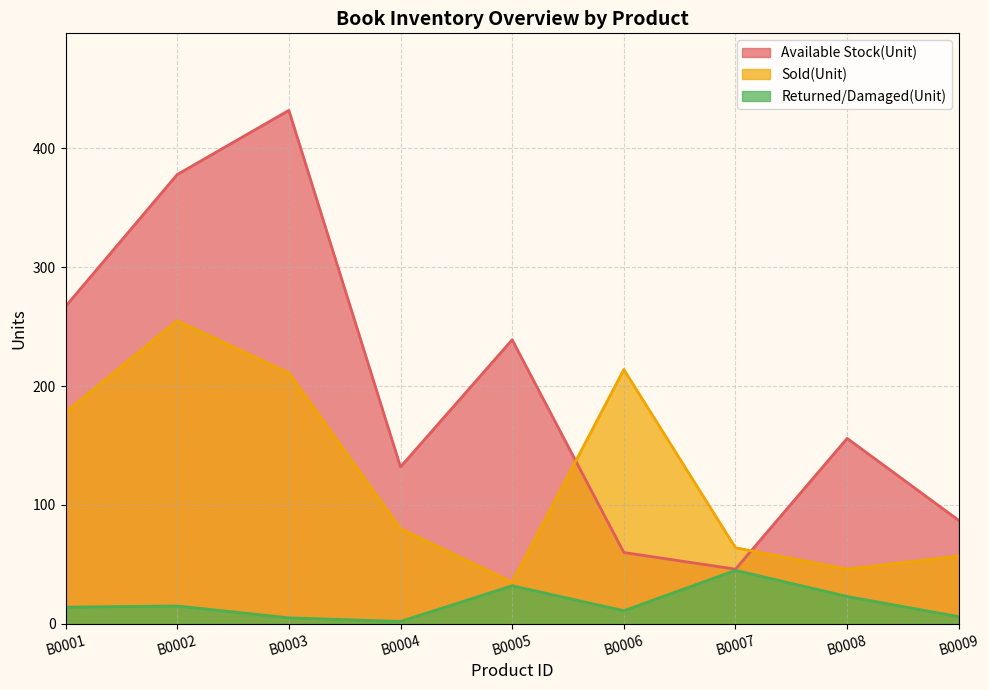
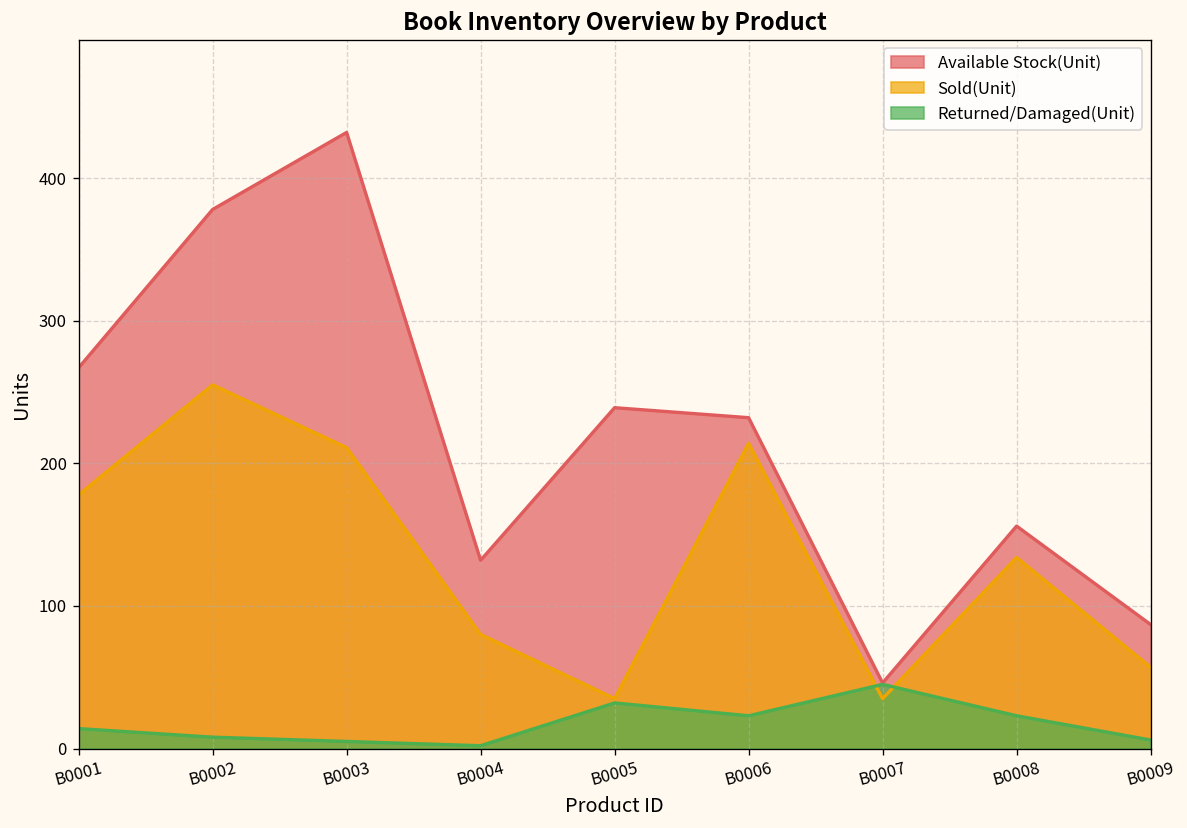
Returned/Damaged(Unit), B0002: 15 -> 8
Available Stock(Unit), B0006: 60 -> 232
Returned/Damaged(Unit), B0006: 11 -> 23
Sold(Unit), B0007: 64 -> 35
Sold(Unit), B0008: 46 -> 134
